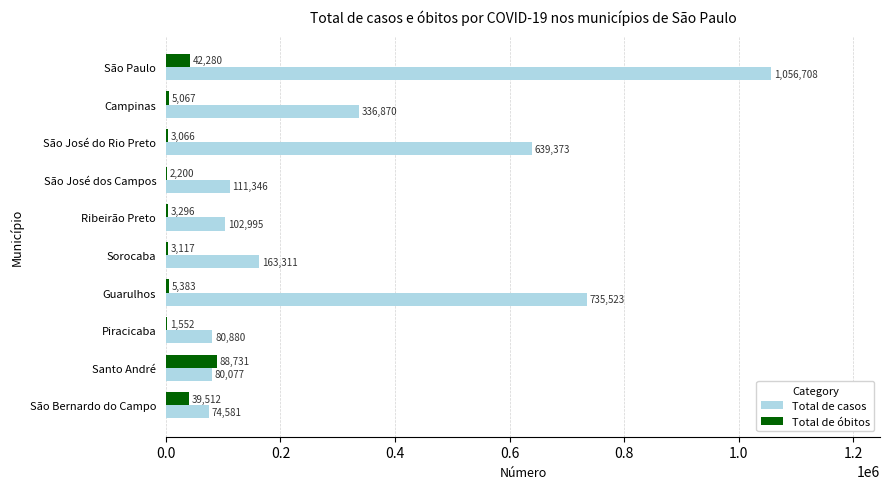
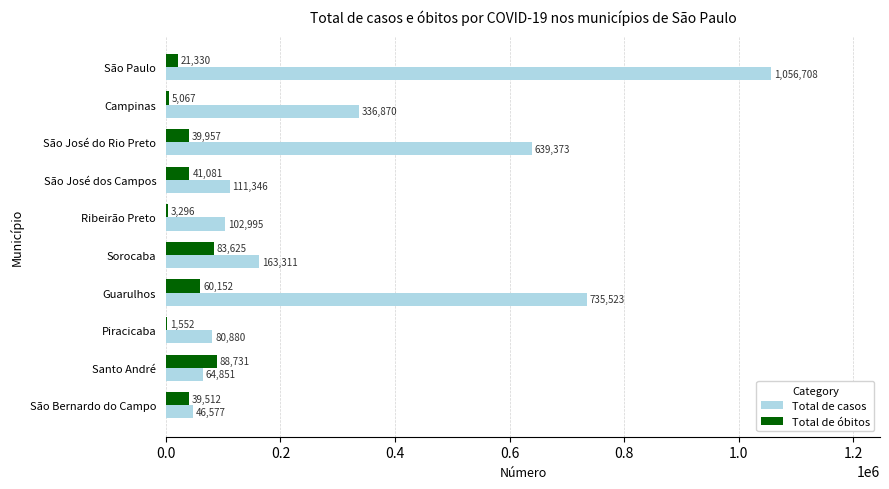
Total de óbitos, São Paulo: 42,280 -> 21,330
Total de óbitos, São José do Rio Preto: 3,066 -> 39,957
Total de óbitos, São José dos Campos: 2,200 -> 41,081
Total de óbitos, Sorocaba: 3,117 -> 83,625
Total de óbitos, Guarulhos: 5,383 -> 60,152
Total de casos, Santo André: 80,077 -> 64,851
Total de casos, São Bernardo do Campo: 74,581 -> 46,577
